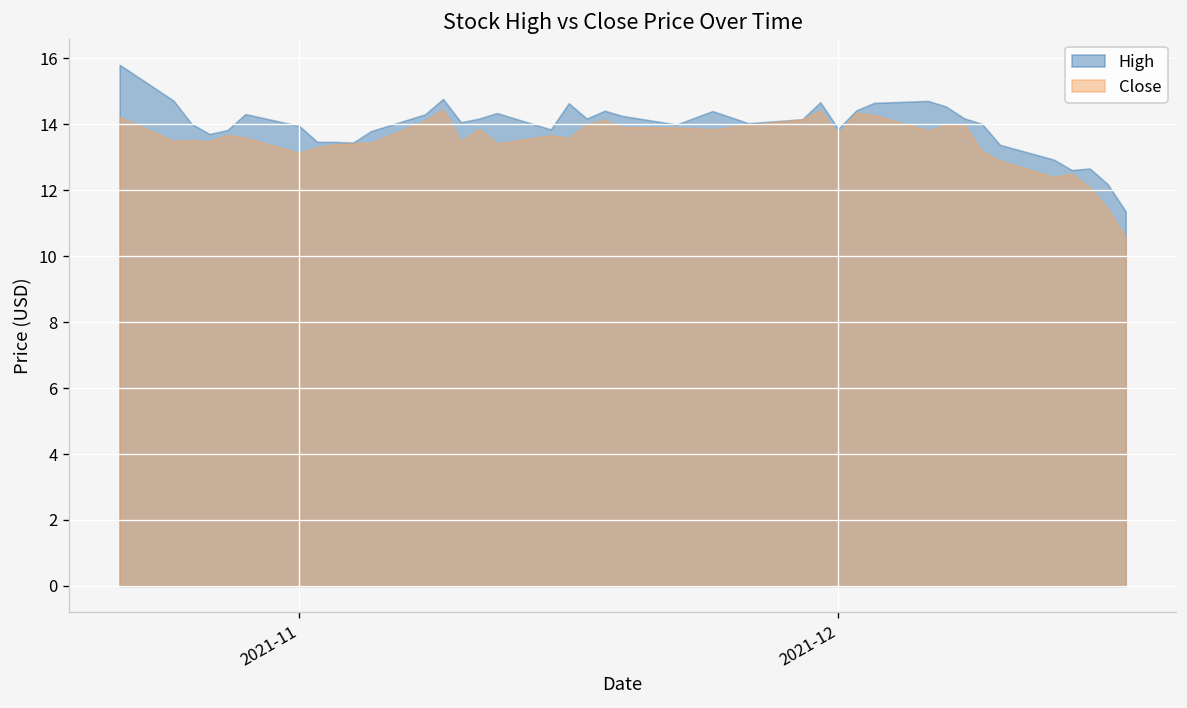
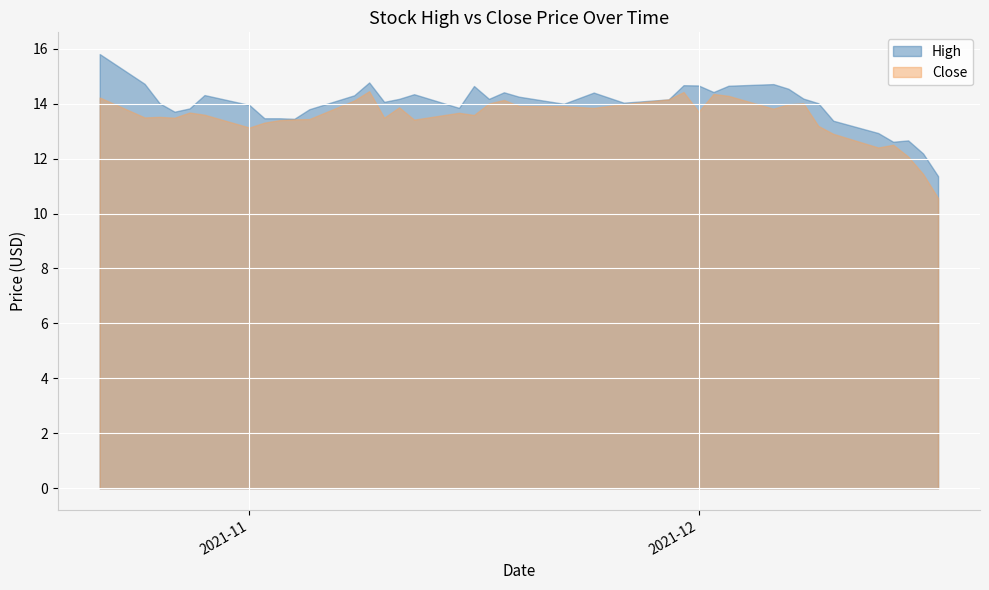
High, 2021-12: 13.9 -> 14.7
